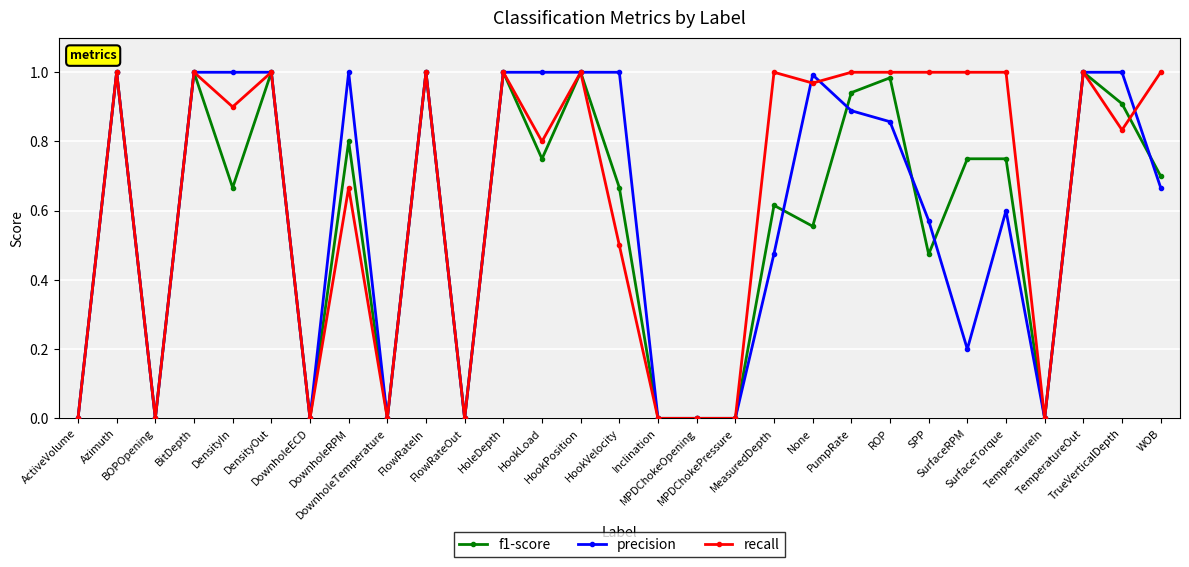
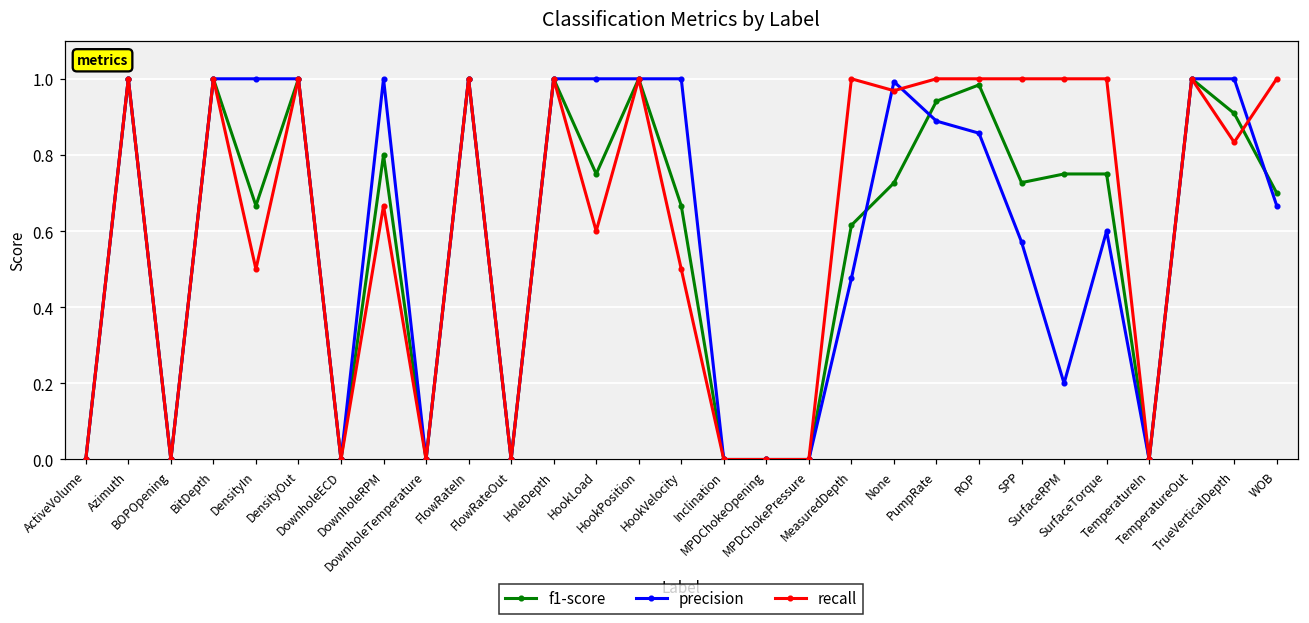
recall, DensityIn: 0.9 -> 0.5
recall, HookLoad: 0.8 -> 0.6
f1-score, None: 0.56 -> 0.73
f1-score, SPP: 0.47 -> 0.73
